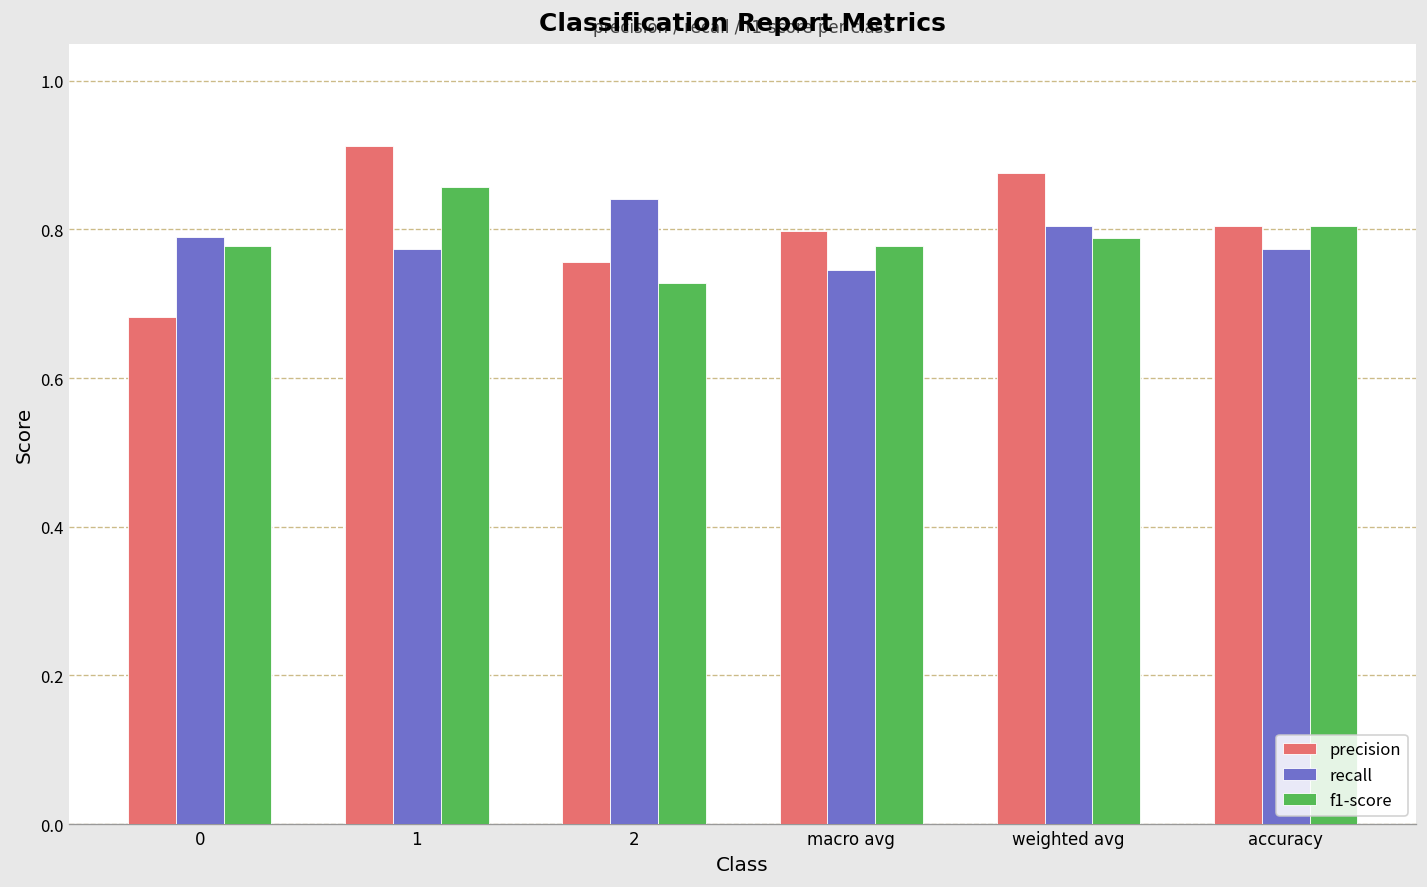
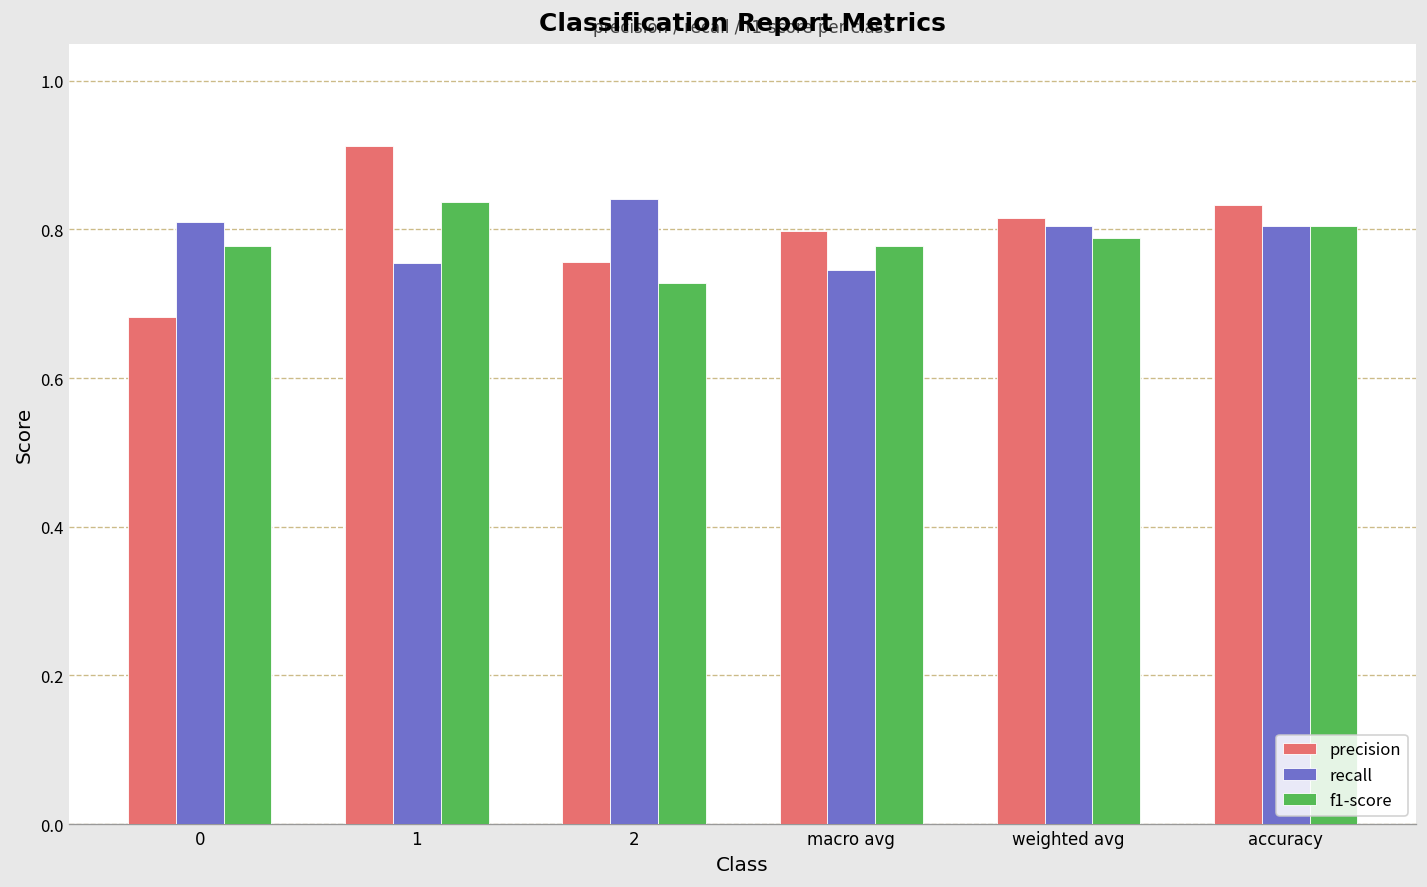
recall, 0: 0.79 -> 0.81
recall, 1: 0.77 -> 0.75
f1-score, 1: 0.86 -> 0.84
precision, weighted avg: 0.88 -> 0.82
precision, accuracy: 0.80 -> 0.83
recall, accuracy: 0.77 -> 0.80
